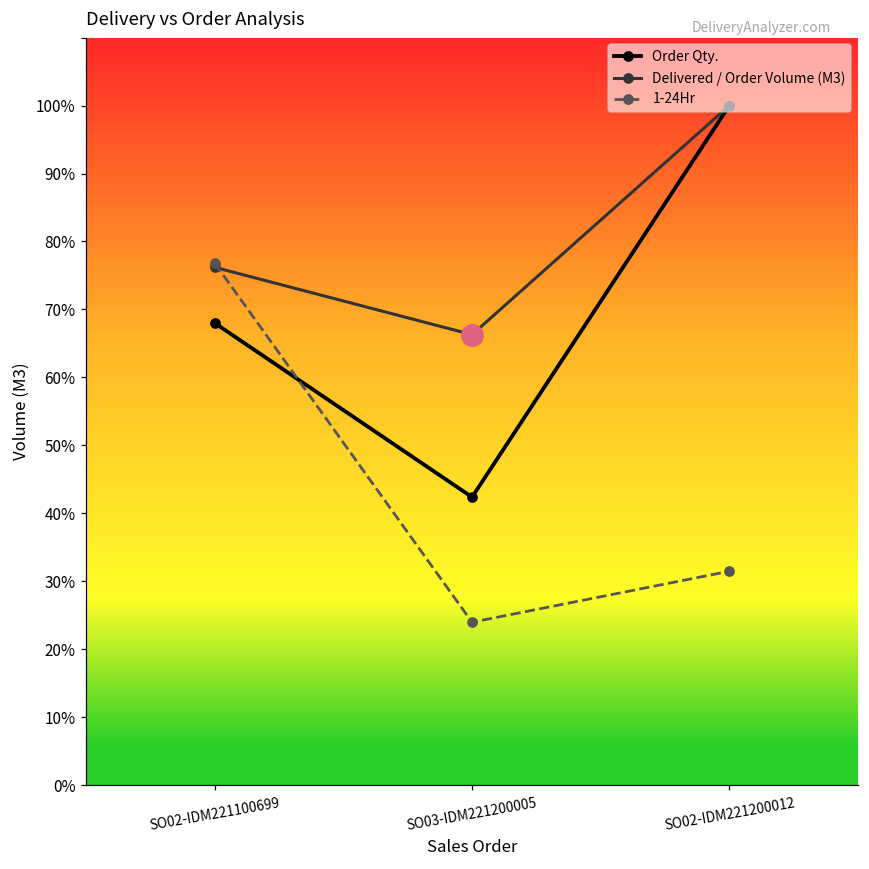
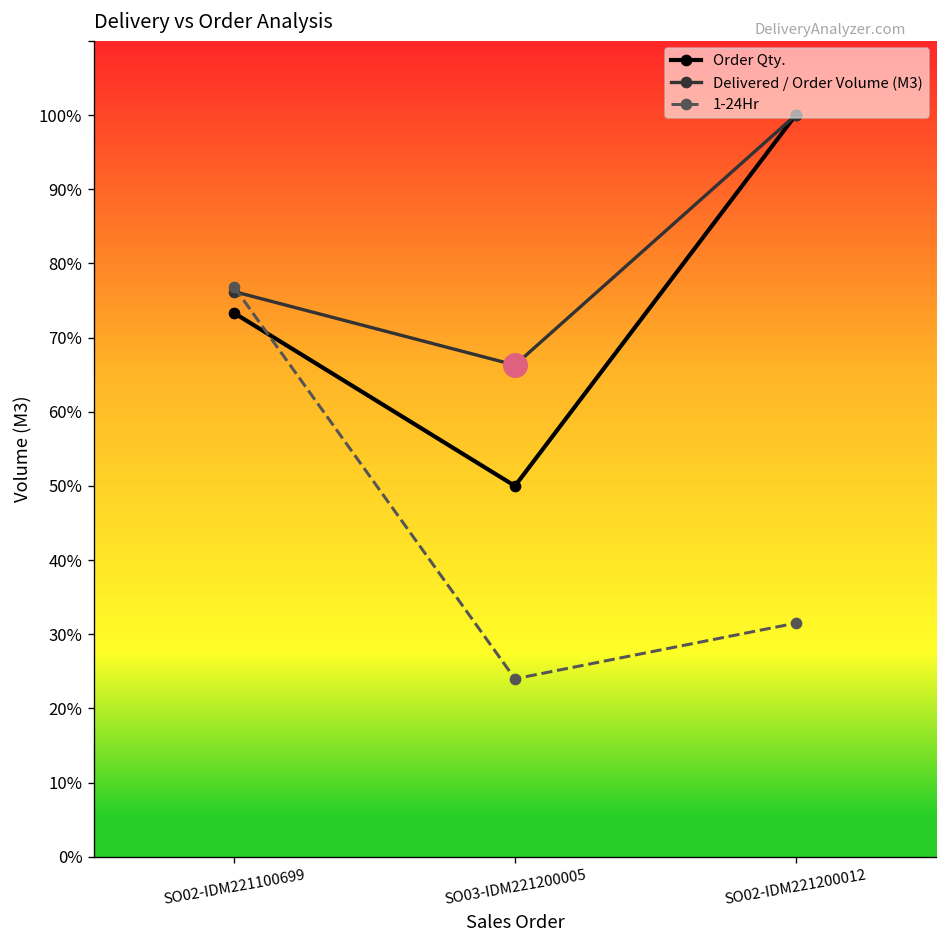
Order Qty., SO02-IDM221100699: 68% -> 73%
Order Qty., SO03-IDM221200005: 42% -> 50%
